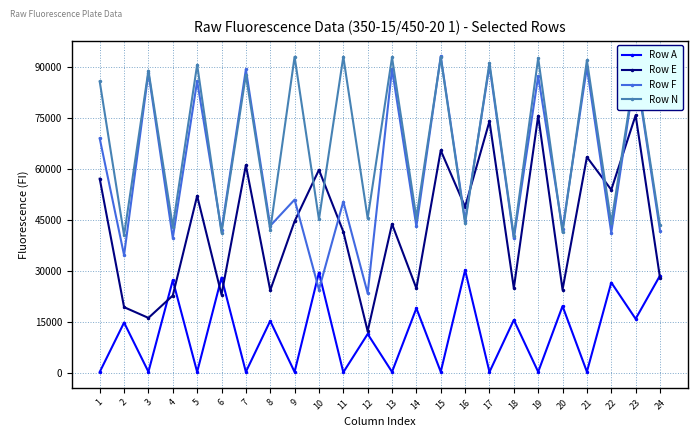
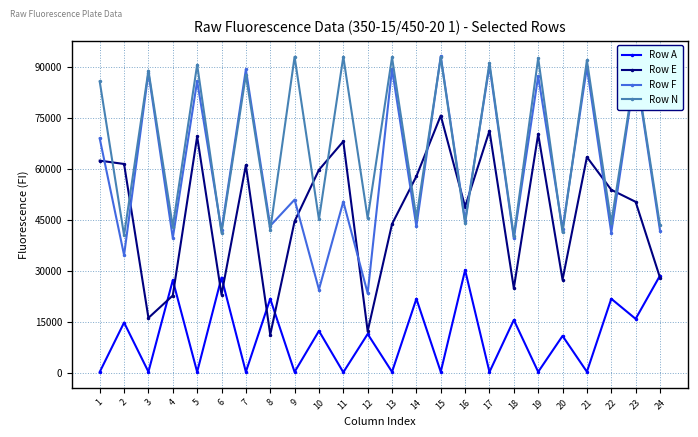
Row E, 1: 57000 -> 63000
Row E, 2: 19000 -> 62000
Row E, 5: 52000 -> 70000
Row A, 8: 15000 -> 22000
Row E, 8: 24000 -> 11000
Row A, 10: 30000 -> 12000
Row E, 11: 42000 -> 68000
Row A, 14: 19000 -> 22000
Row E, 14: 25000 -> 58000
Row E, 15: 66000 -> 76000
Row E, 17: 74000 -> 71000
Row E, 19: 76000 -> 70000
Row A, 20: 20000 -> 11000
Row E, 20: 25000 -> 28000
Row A, 22: 27000 -> 22000
Row E, 23: 76000 -> 50000
